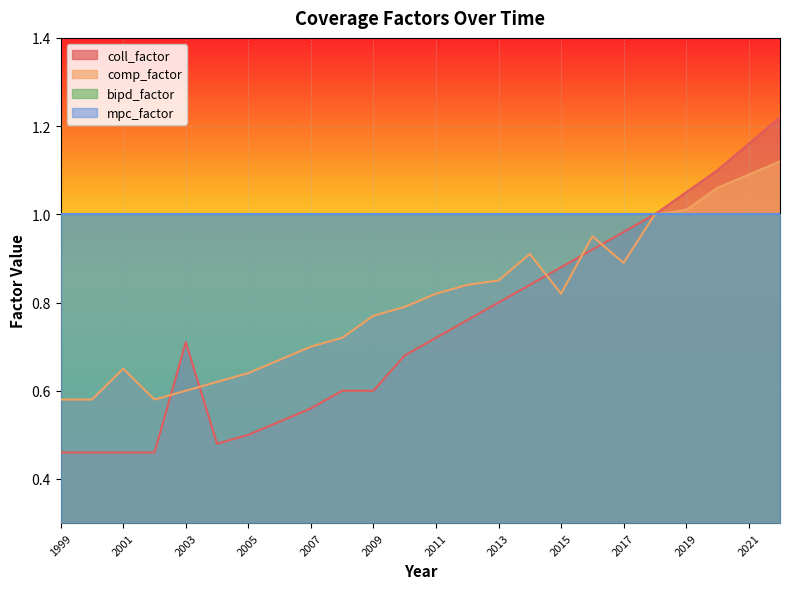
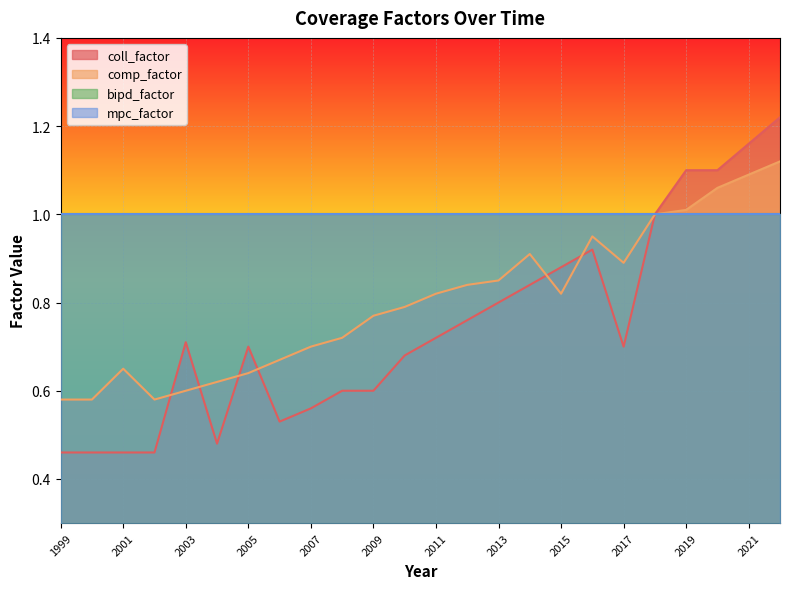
coll_factor, 2005: 0.5 -> 0.7
coll_factor, 2017: 0.96 -> 0.70
coll_factor, 2019: 1.05 -> 1.10
